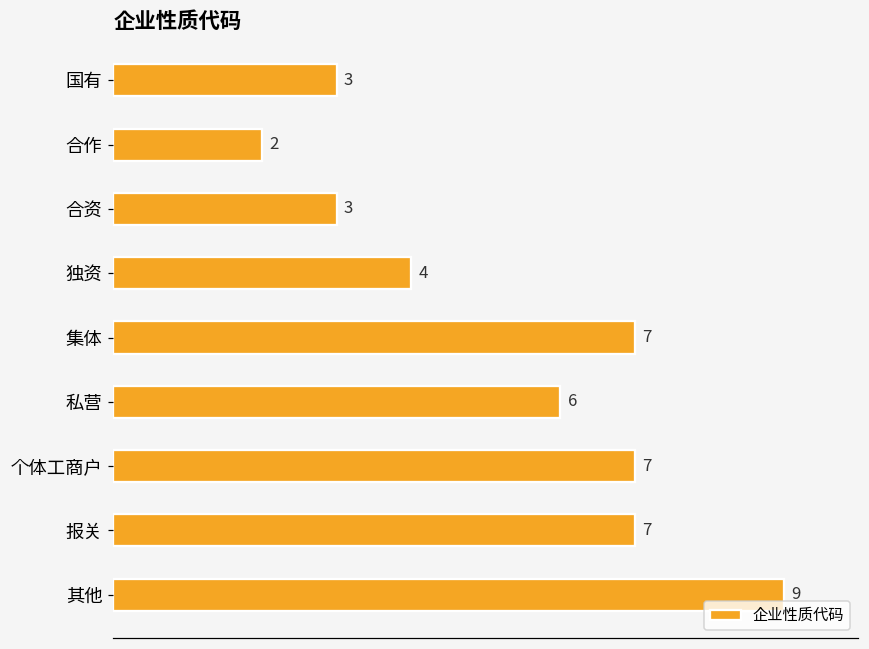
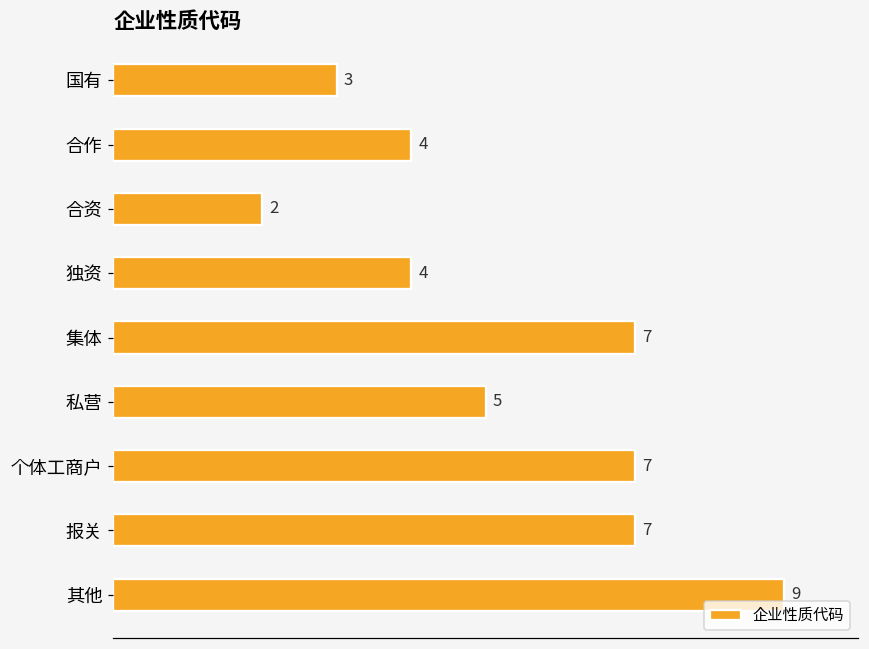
合作: 2 -> 4
合资: 3 -> 2
私营: 6 -> 5
